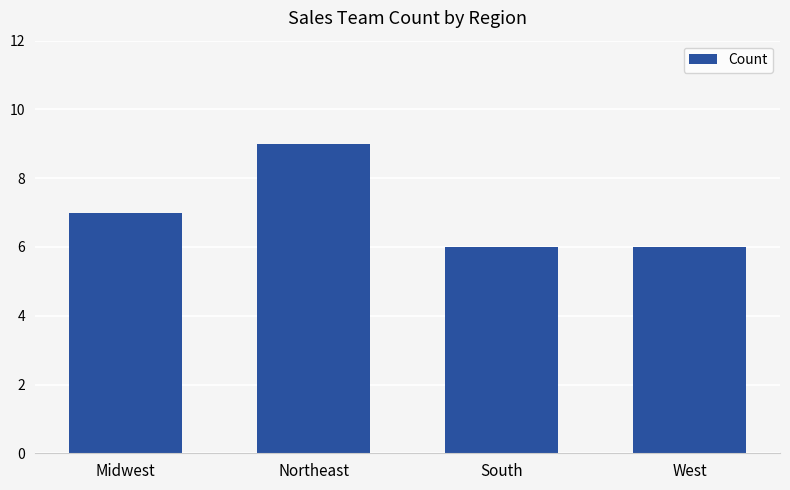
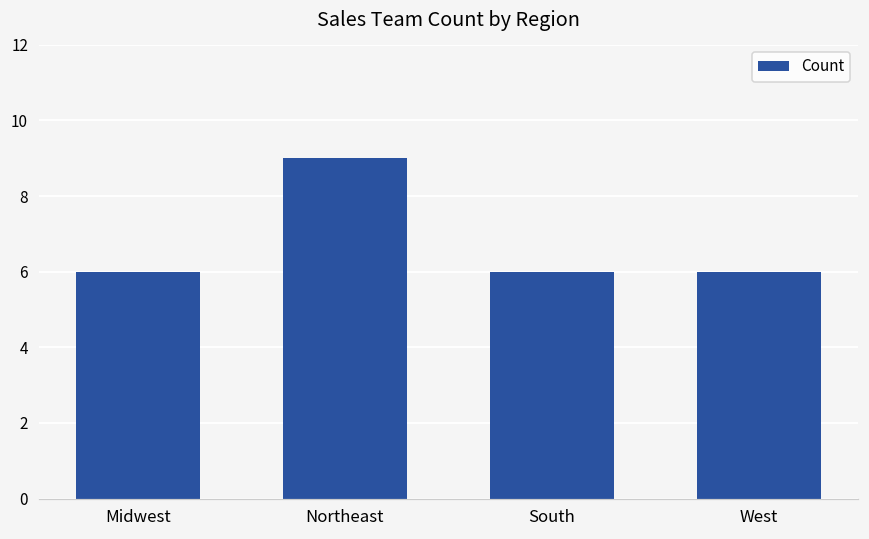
Midwest: 7 -> 6
